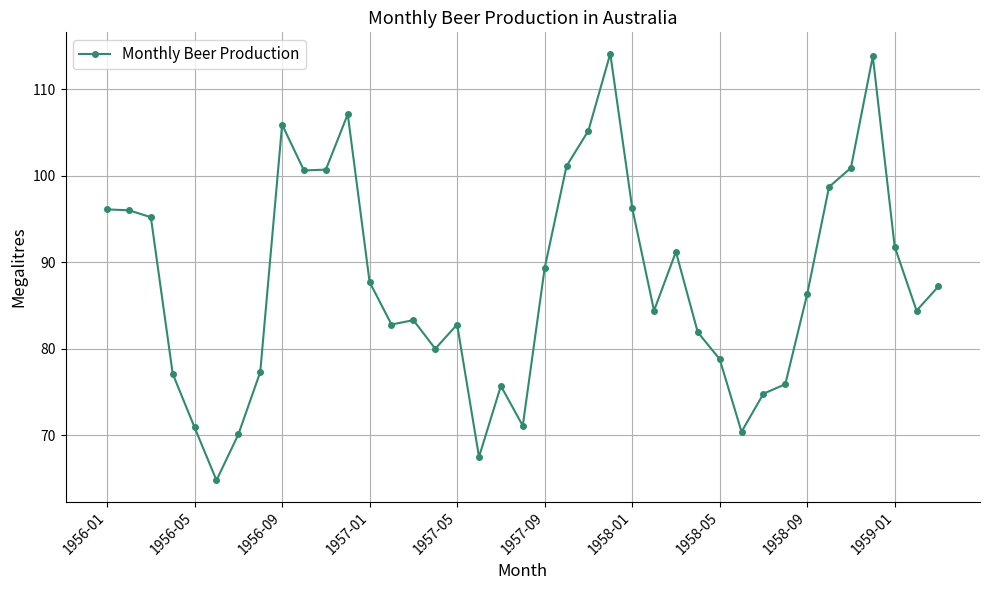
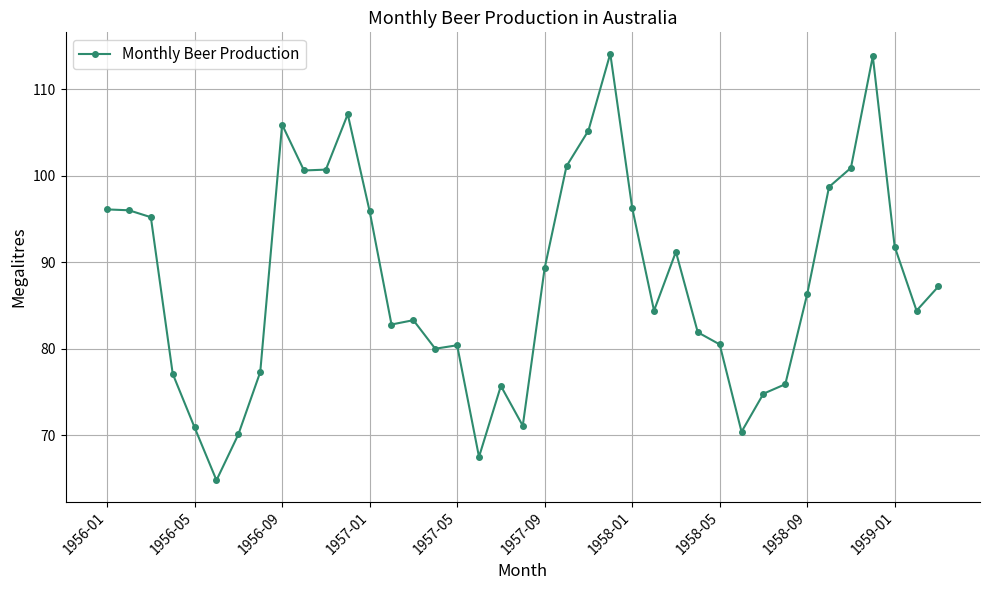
1957-01: 88 -> 96
1957-05: 83 -> 80
1958-05: 79 -> 81
